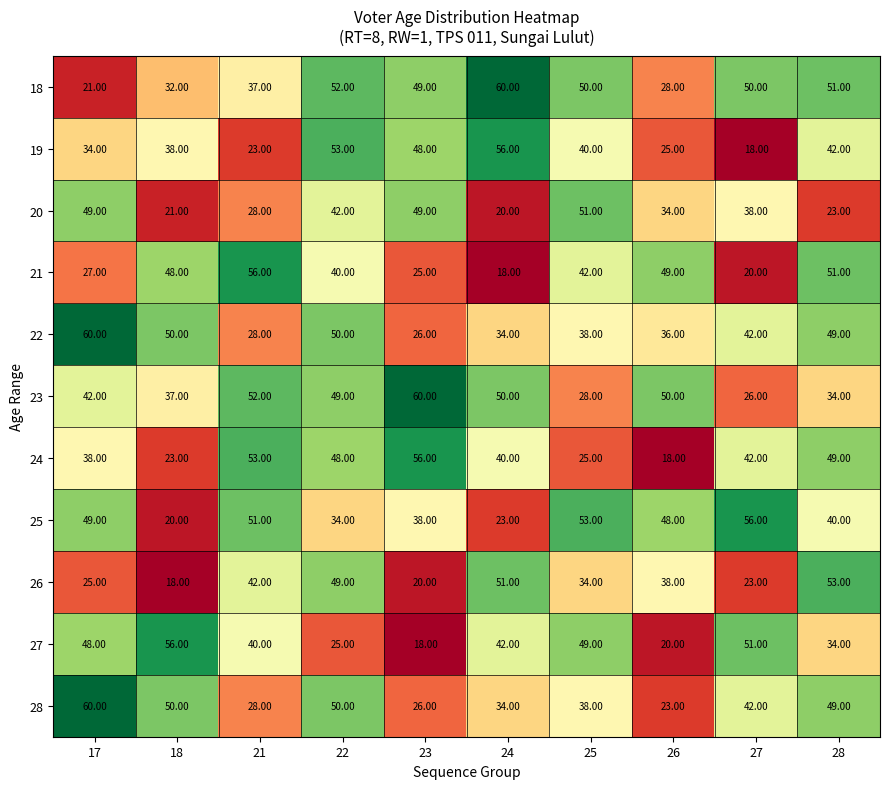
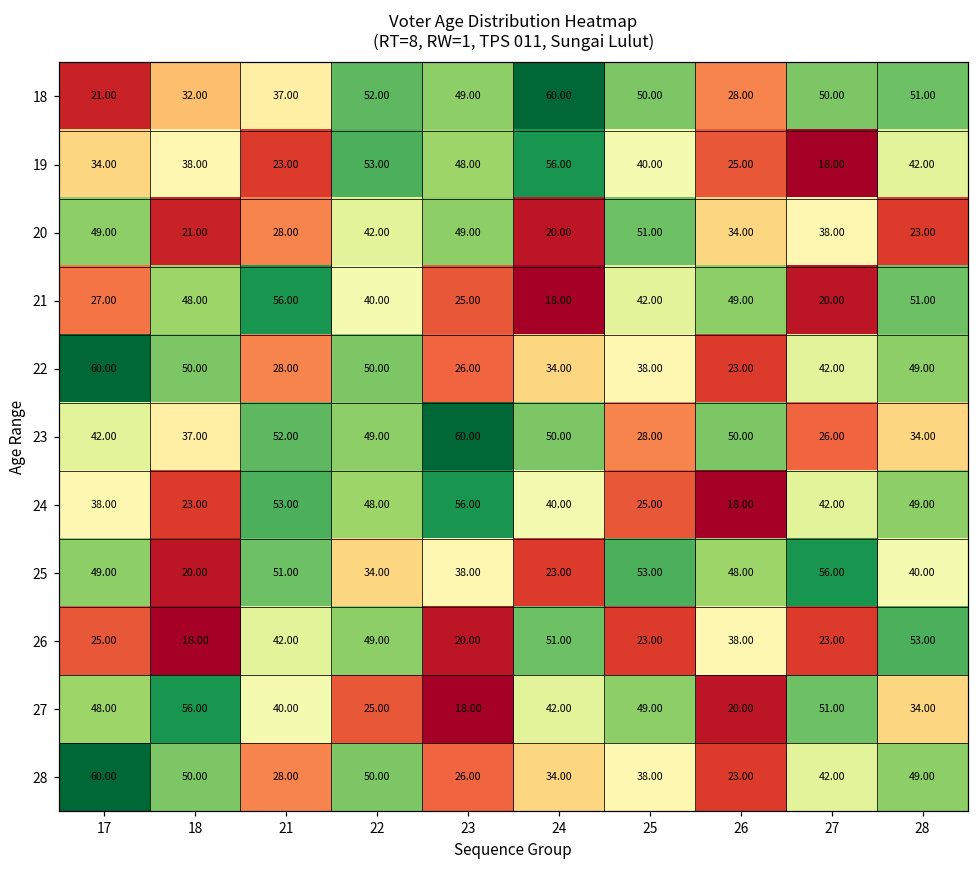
22, 26: 36.00 -> 23.00
26, 25: 34.00 -> 23.00
